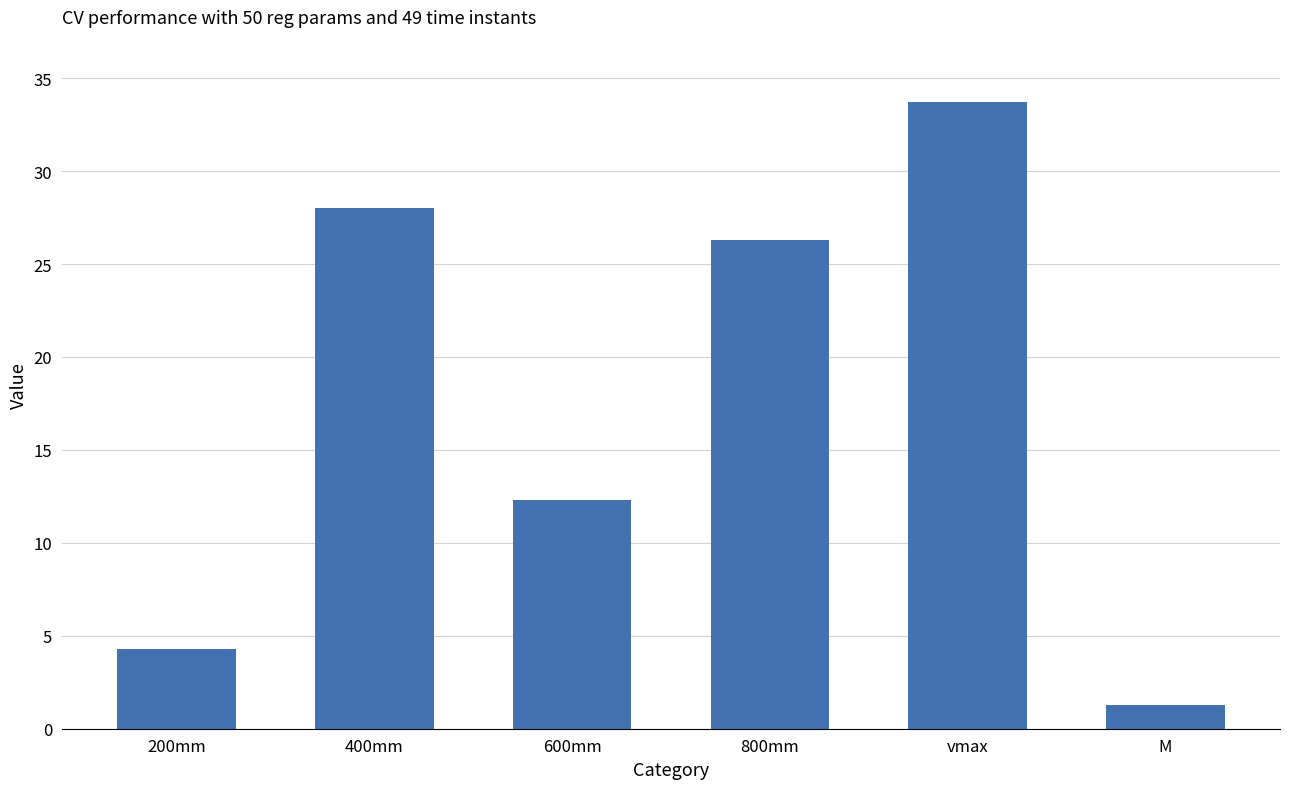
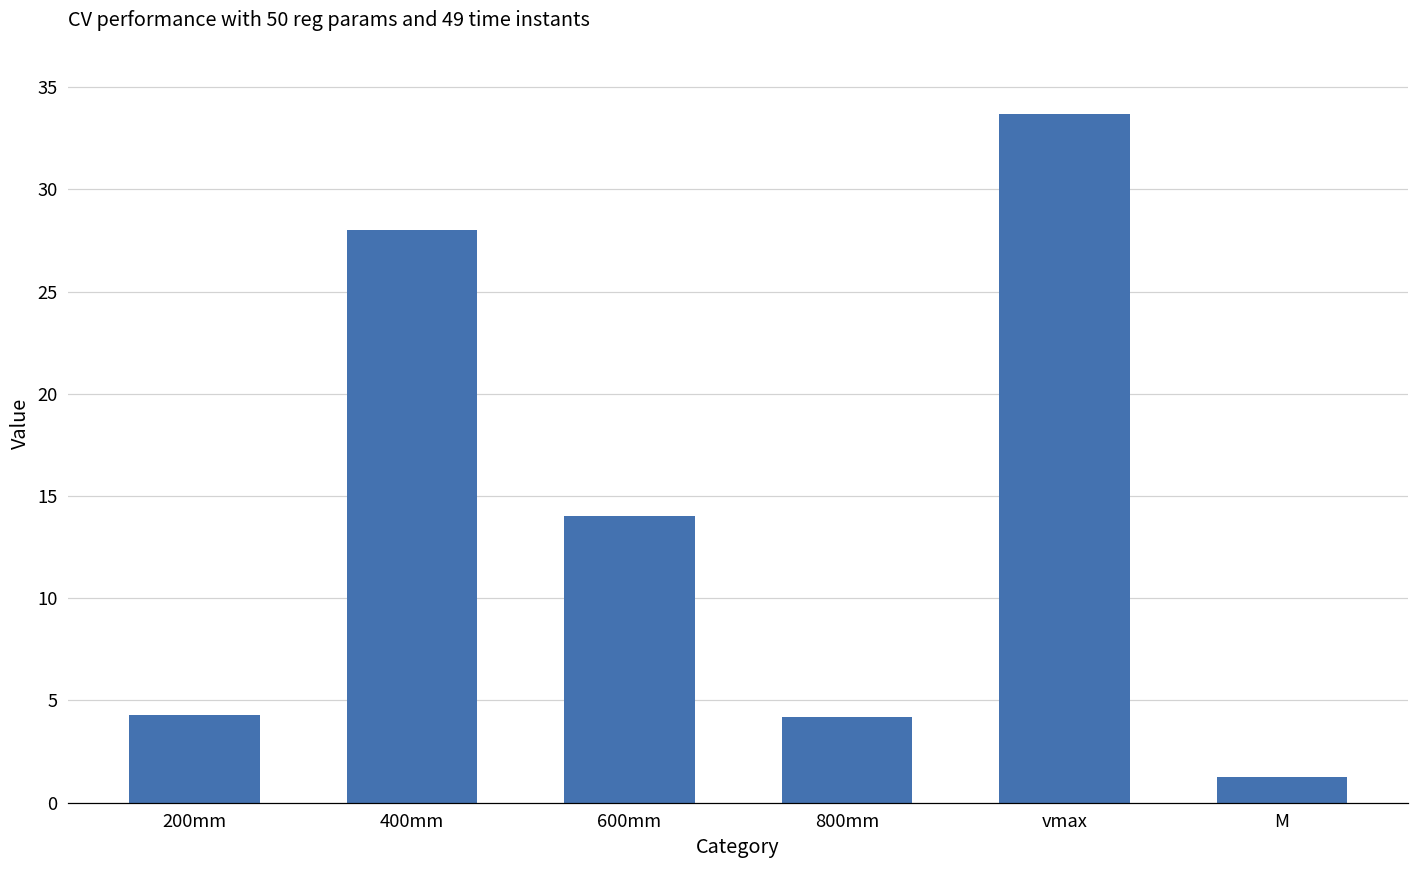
600mm: 12.3 -> 14.0
800mm: 26.3 -> 4.2
